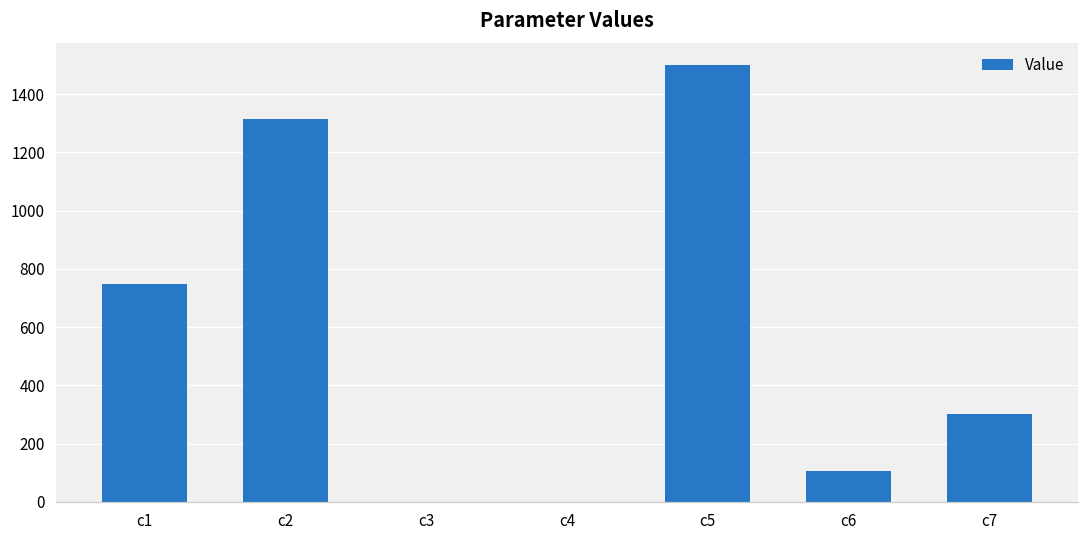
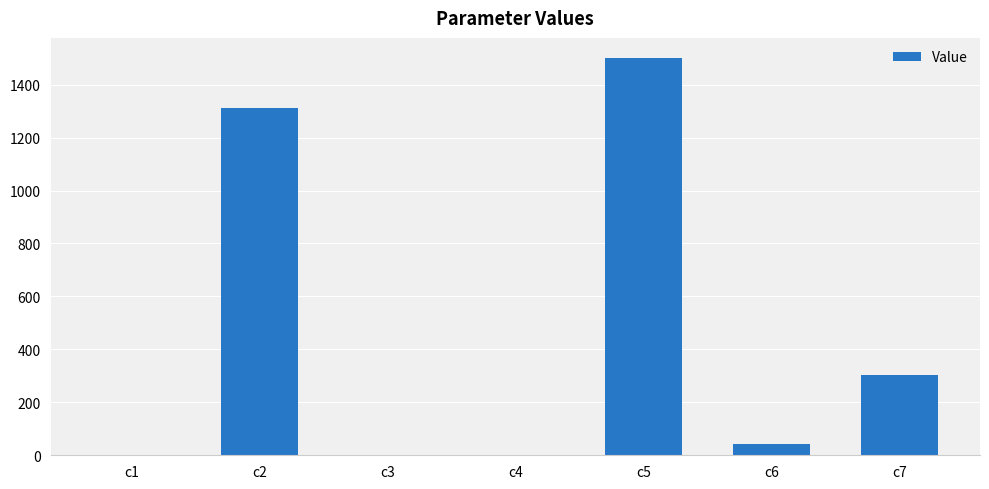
c1: 750 -> 0
c6: 110 -> 40
